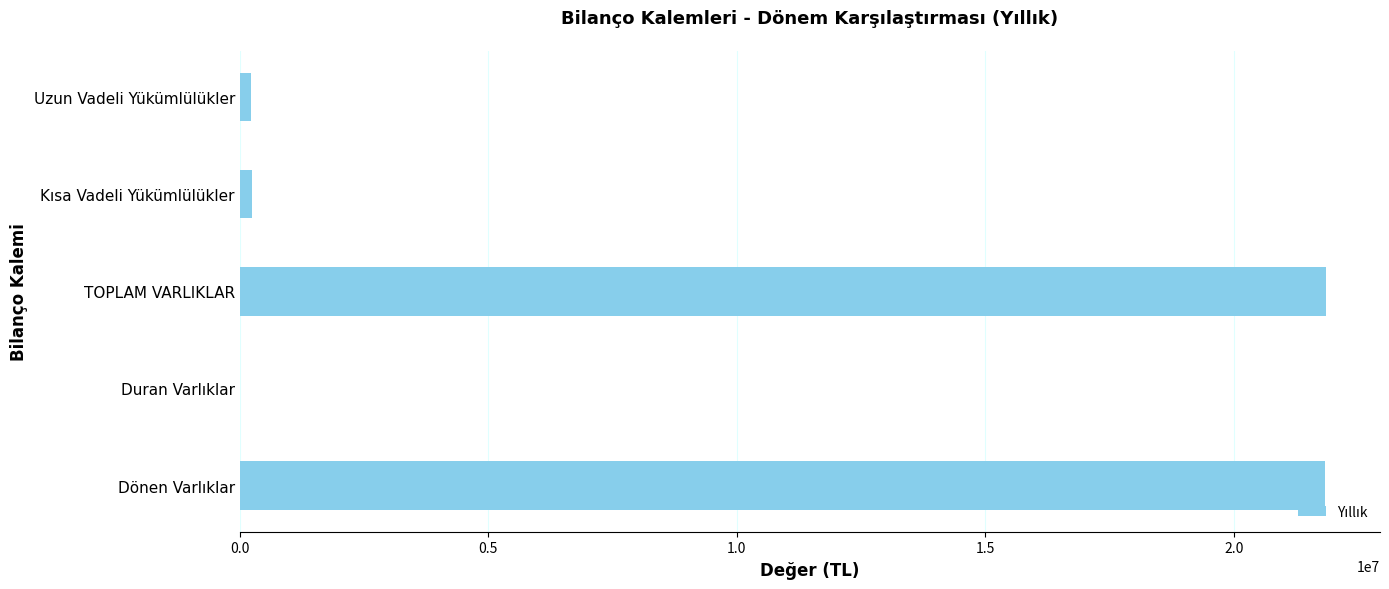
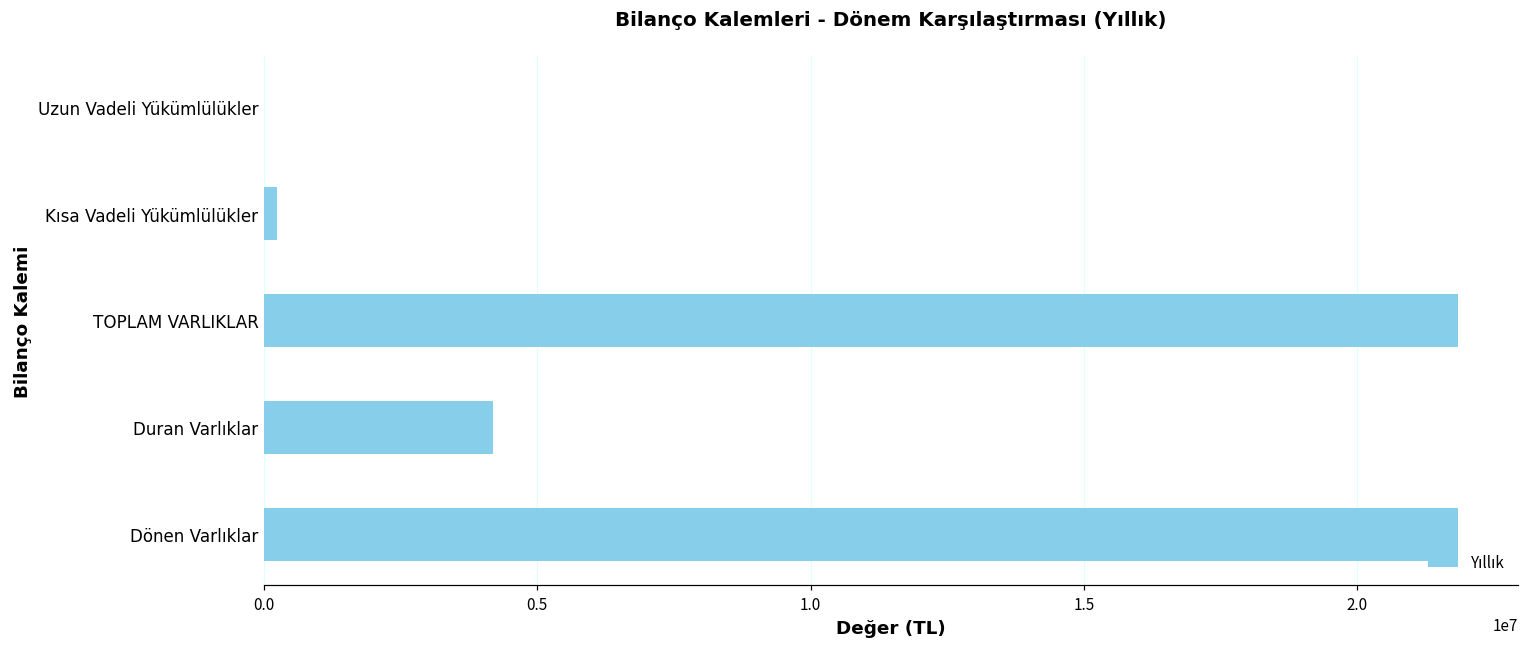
Uzun Vadeli Yükümlülükler: 200000 -> 0
Duran Varlıklar: 0 -> 4200000
